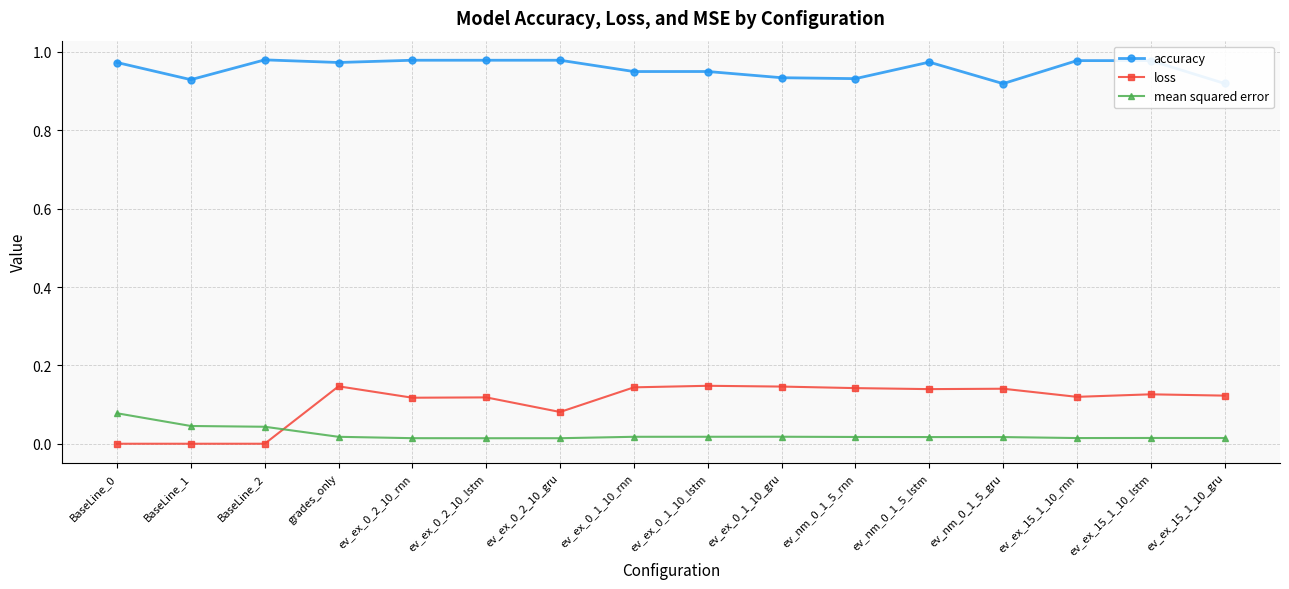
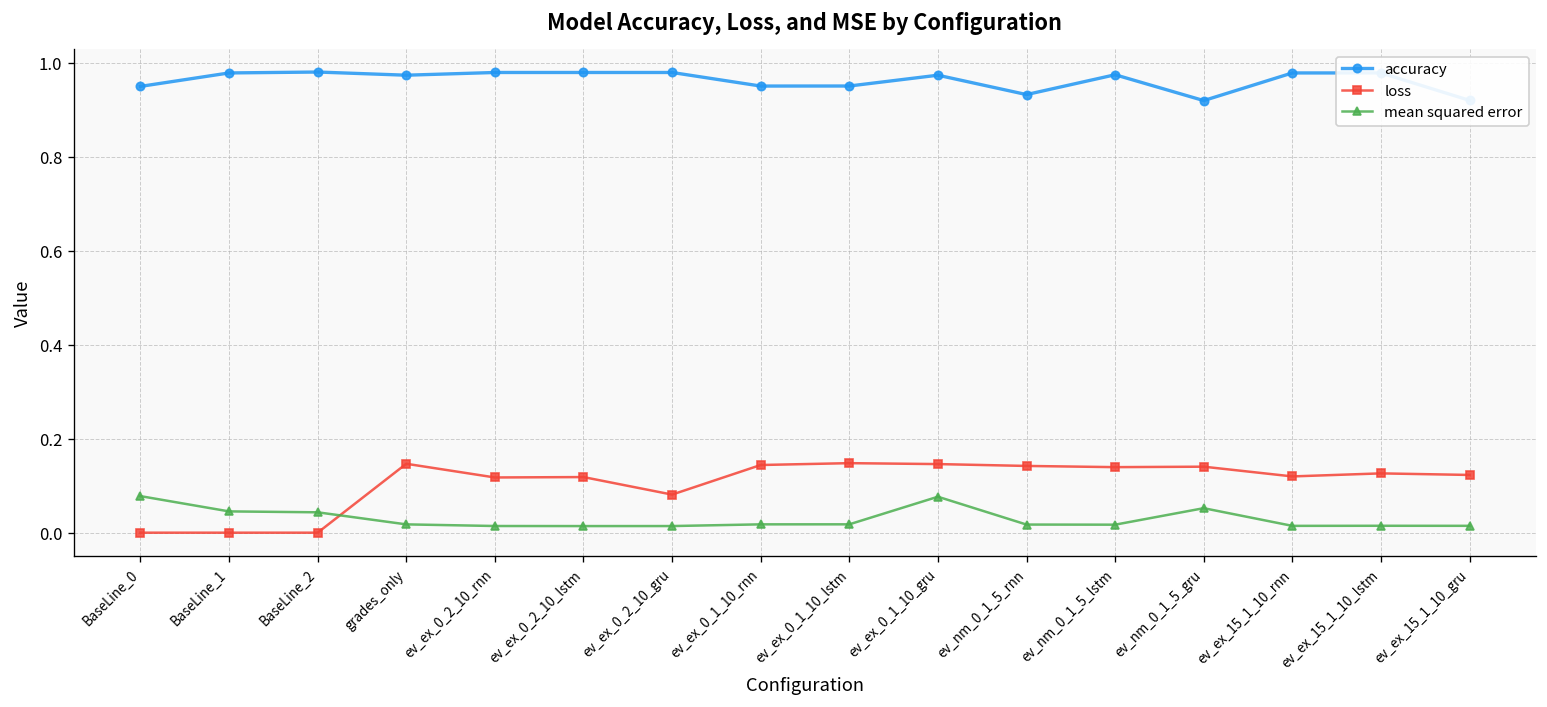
accuracy, BaseLine_0: 0.97 -> 0.95
accuracy, BaseLine_1: 0.93 -> 0.98
accuracy, ev_ex_0_1_10_gru: 0.93 -> 0.97
mean squared error, ev_ex_0_1_10_gru: 0.02 -> 0.08
mean squared error, ev_nm_0_1_5_gru: 0.02 -> 0.05
